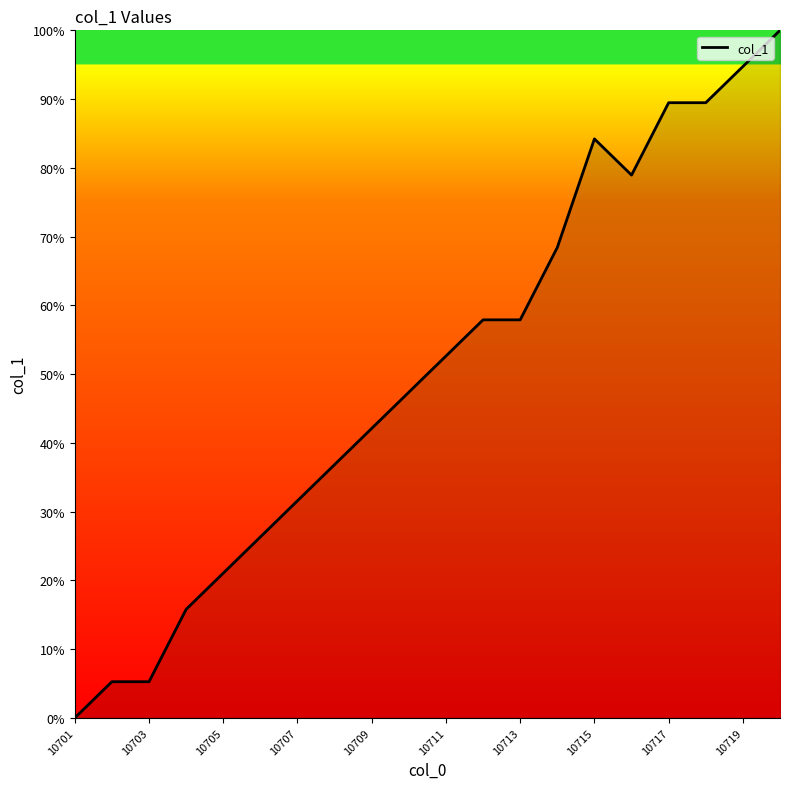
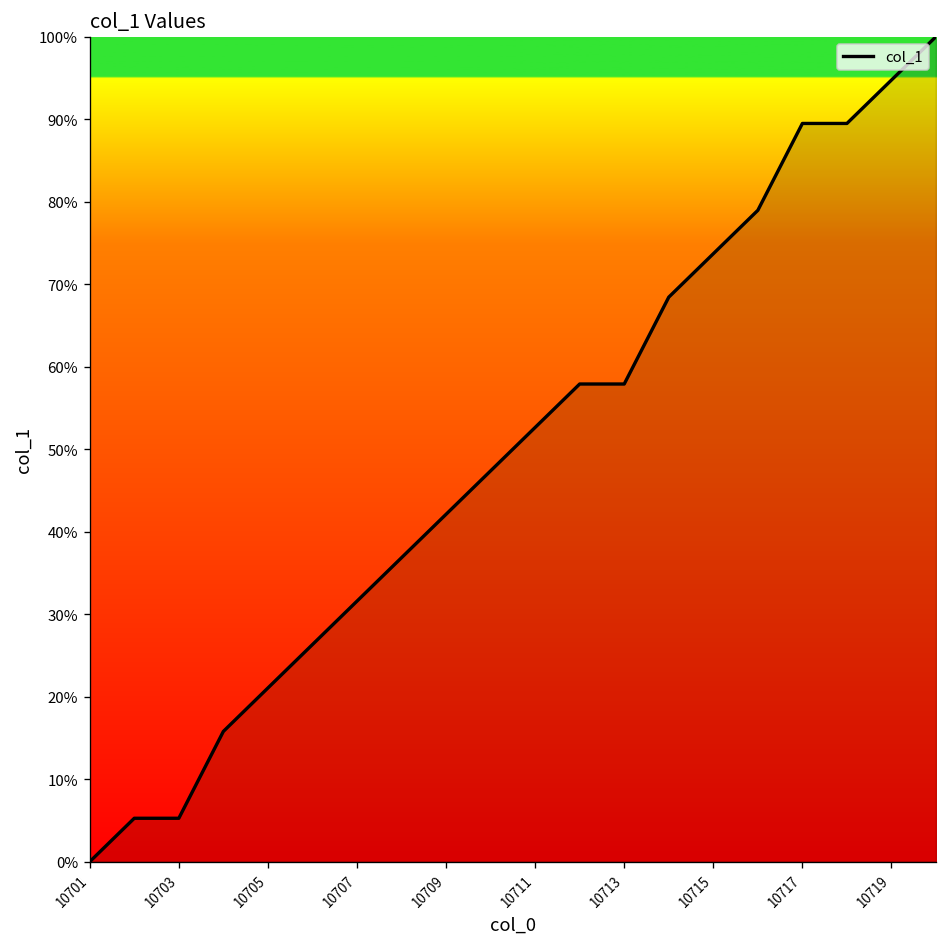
10715: 84% -> 74%
